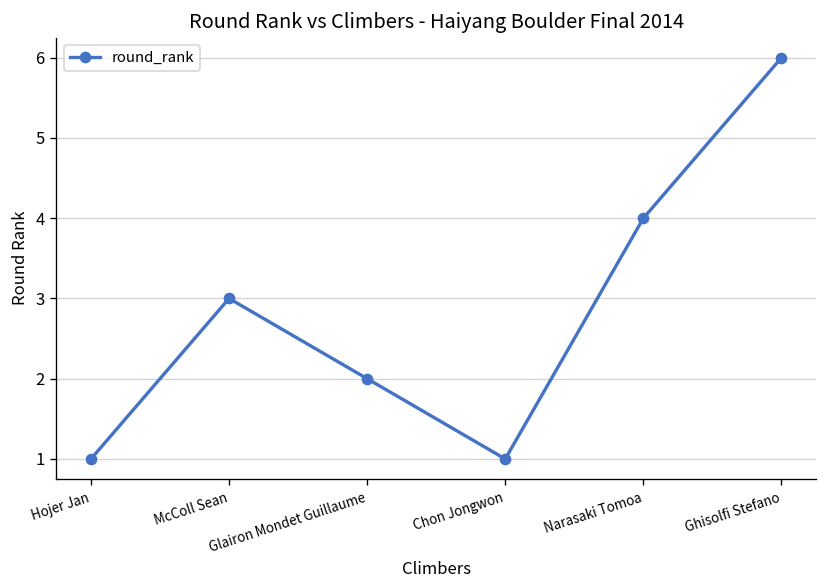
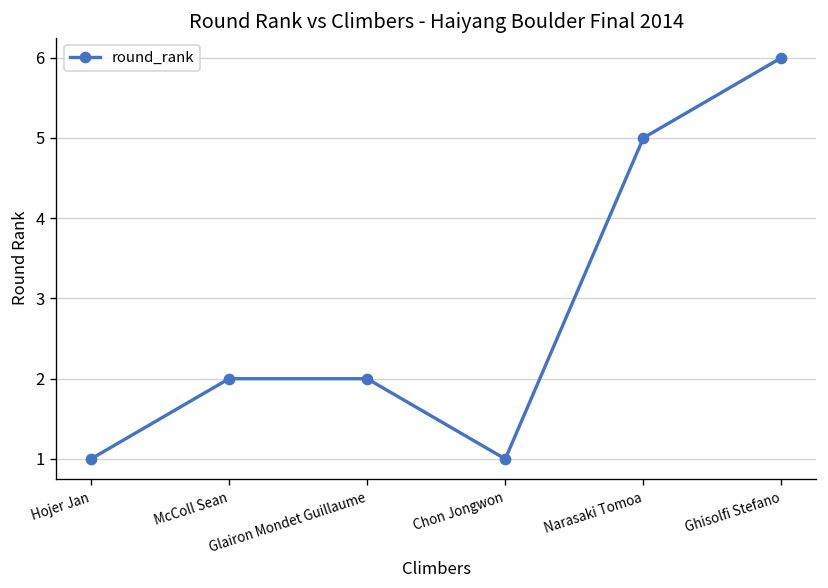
McColl Sean: 3 -> 2
Narasaki Tomoa: 4 -> 5
